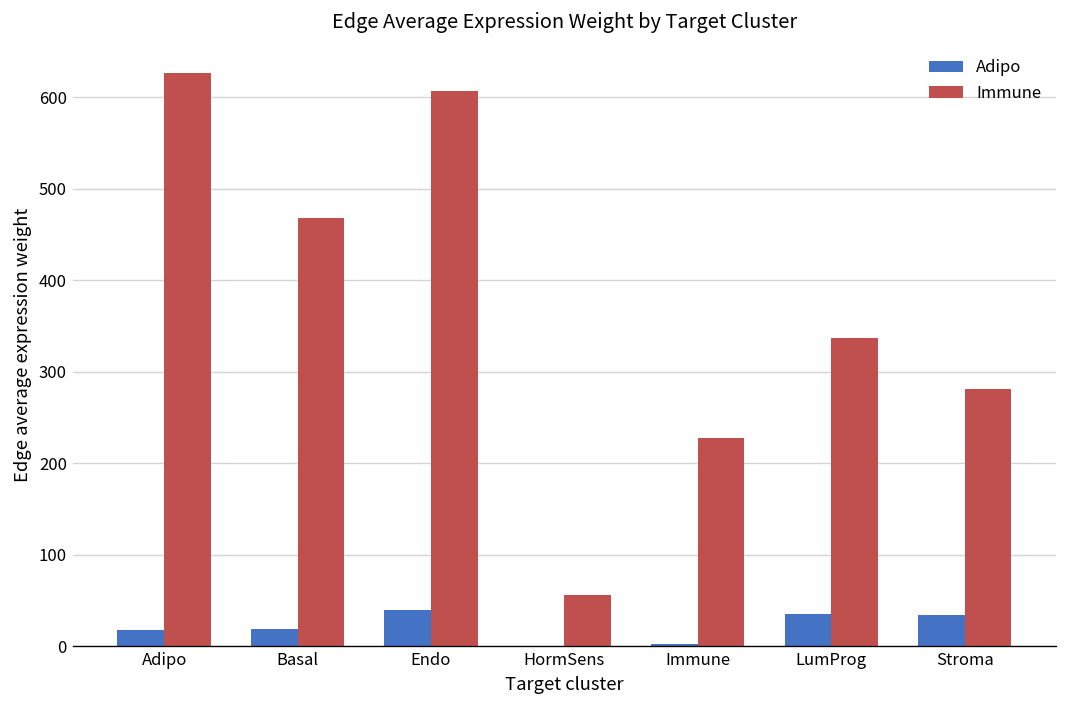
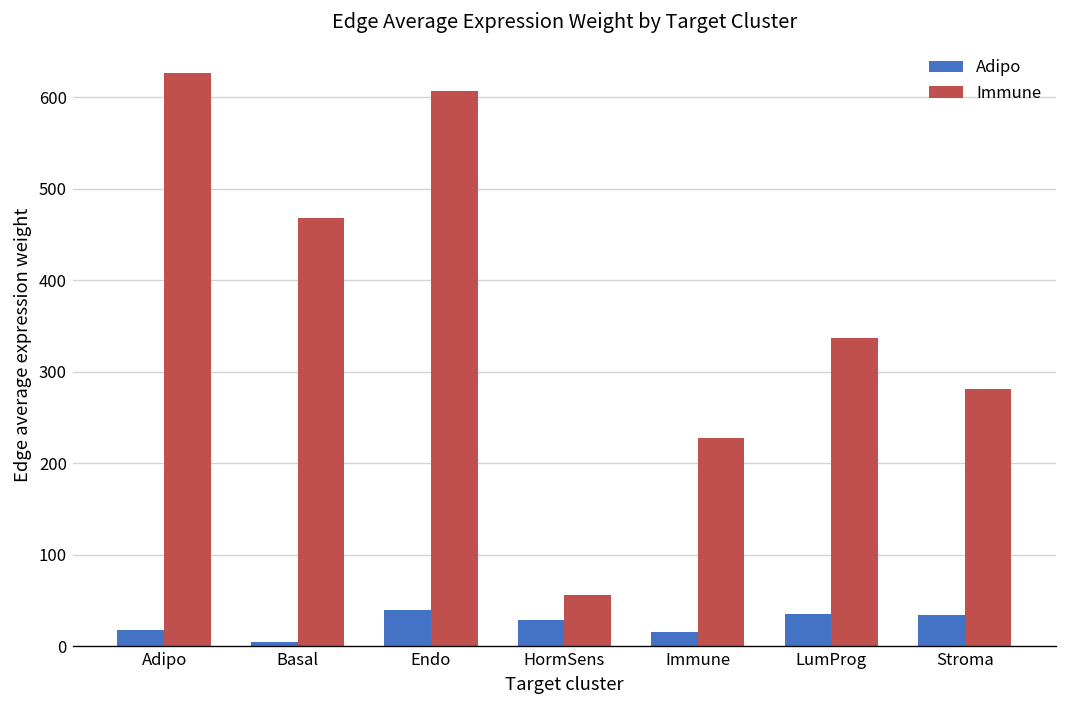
Adipo, Basal: 20 -> 0
Adipo, HormSens: 0 -> 30
Adipo, Immune: 0 -> 20
